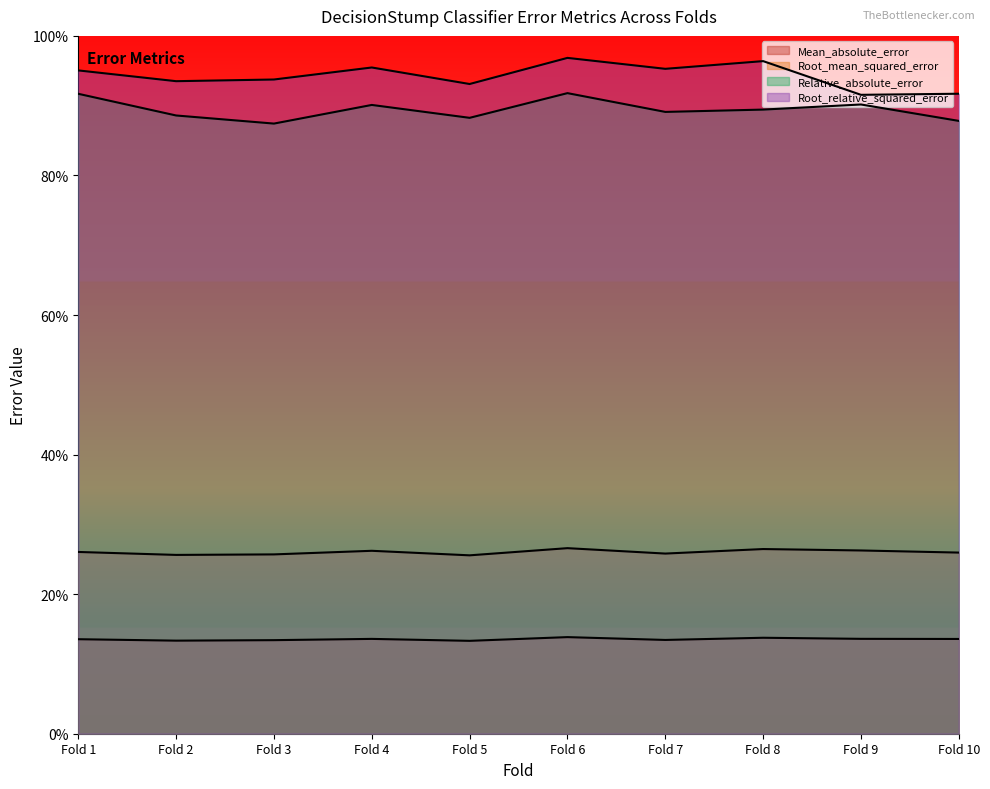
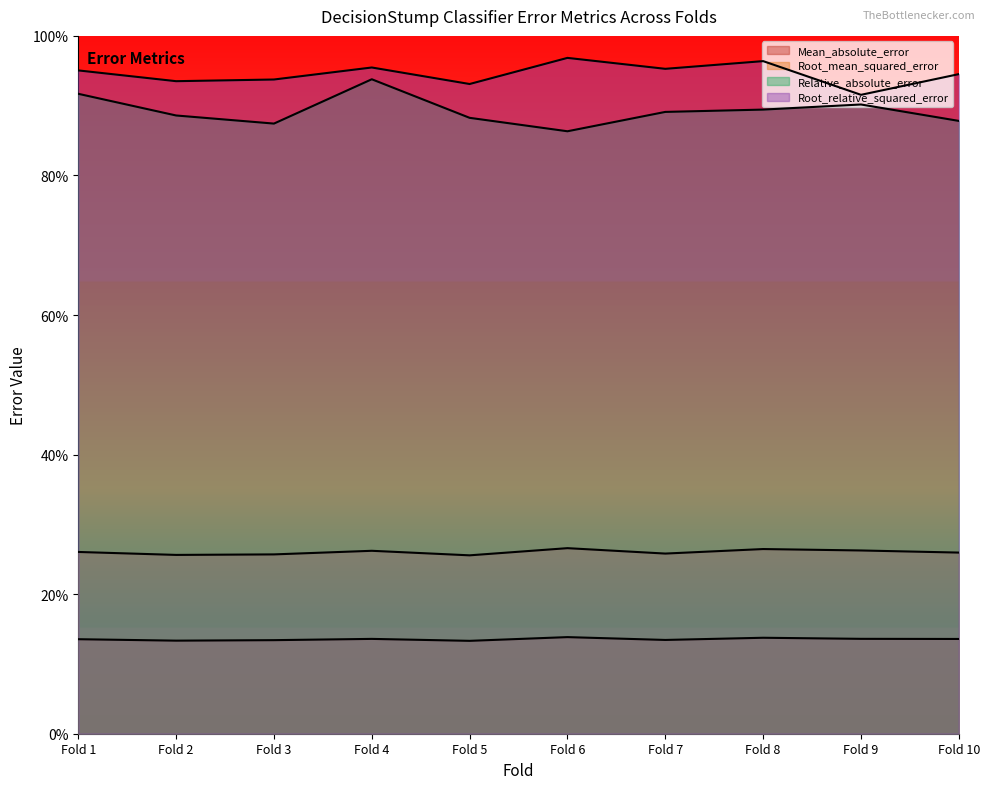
Relative_absolute_error, Fold 4: 90% -> 94%
Relative_absolute_error, Fold 6: 92% -> 86%
Root_relative_squared_error, Fold 10: 92% -> 95%
